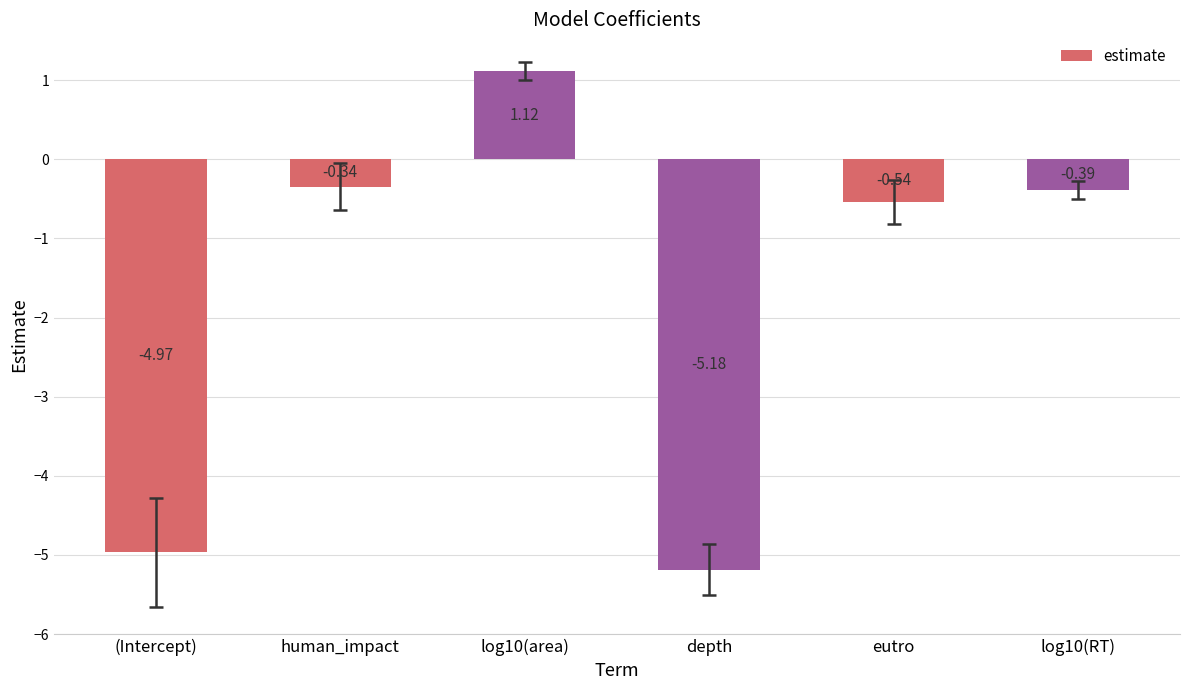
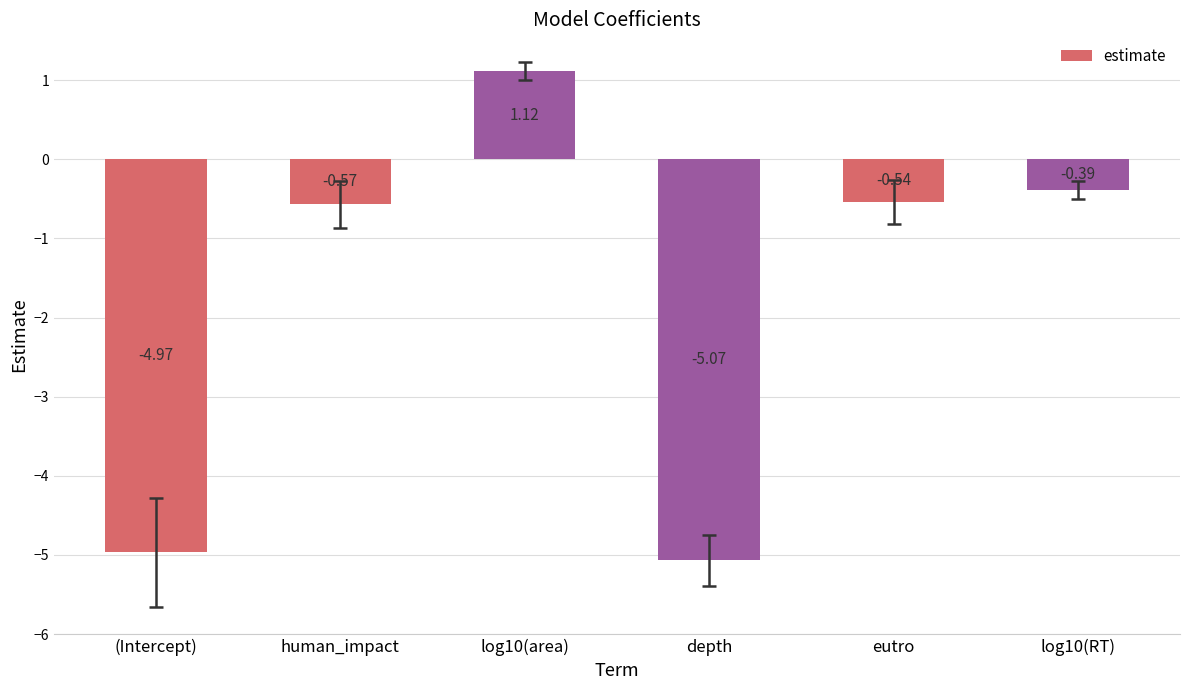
estimate, human_impact: -0.34 -> -0.57
estimate, depth: -5.18 -> -5.07
